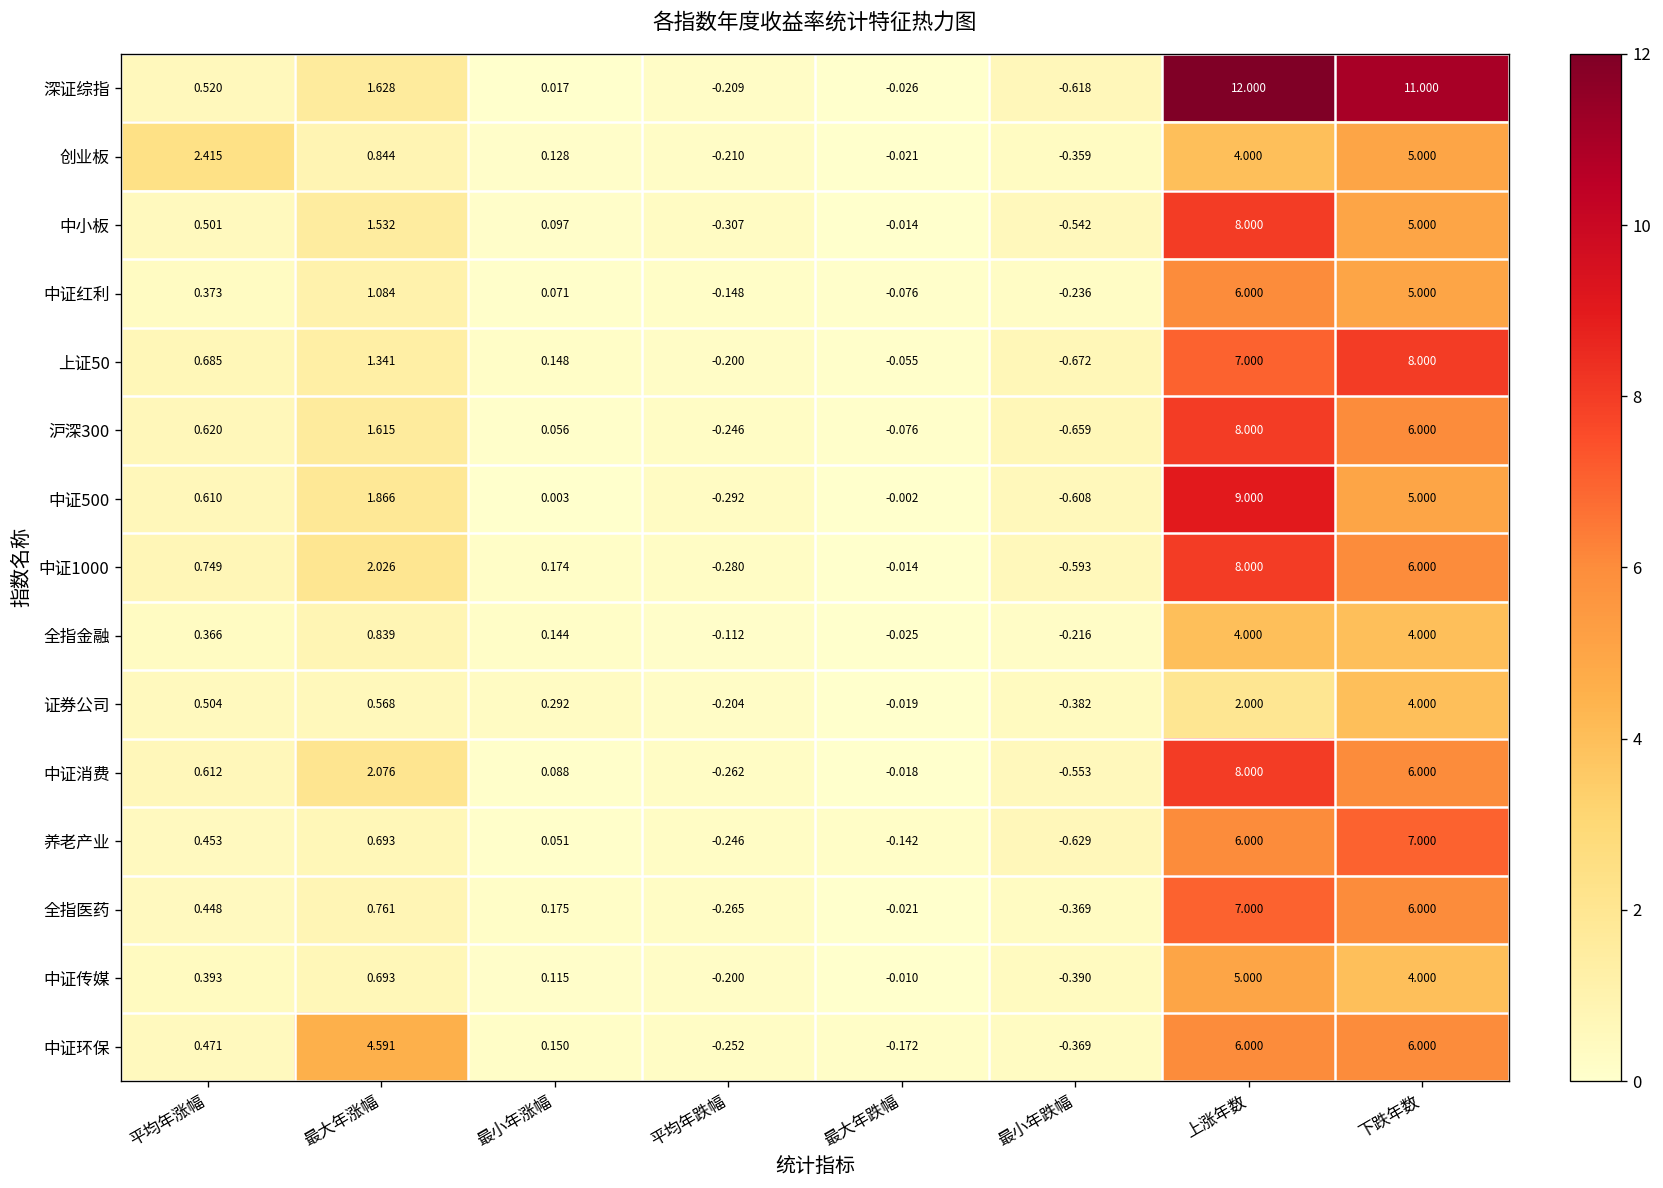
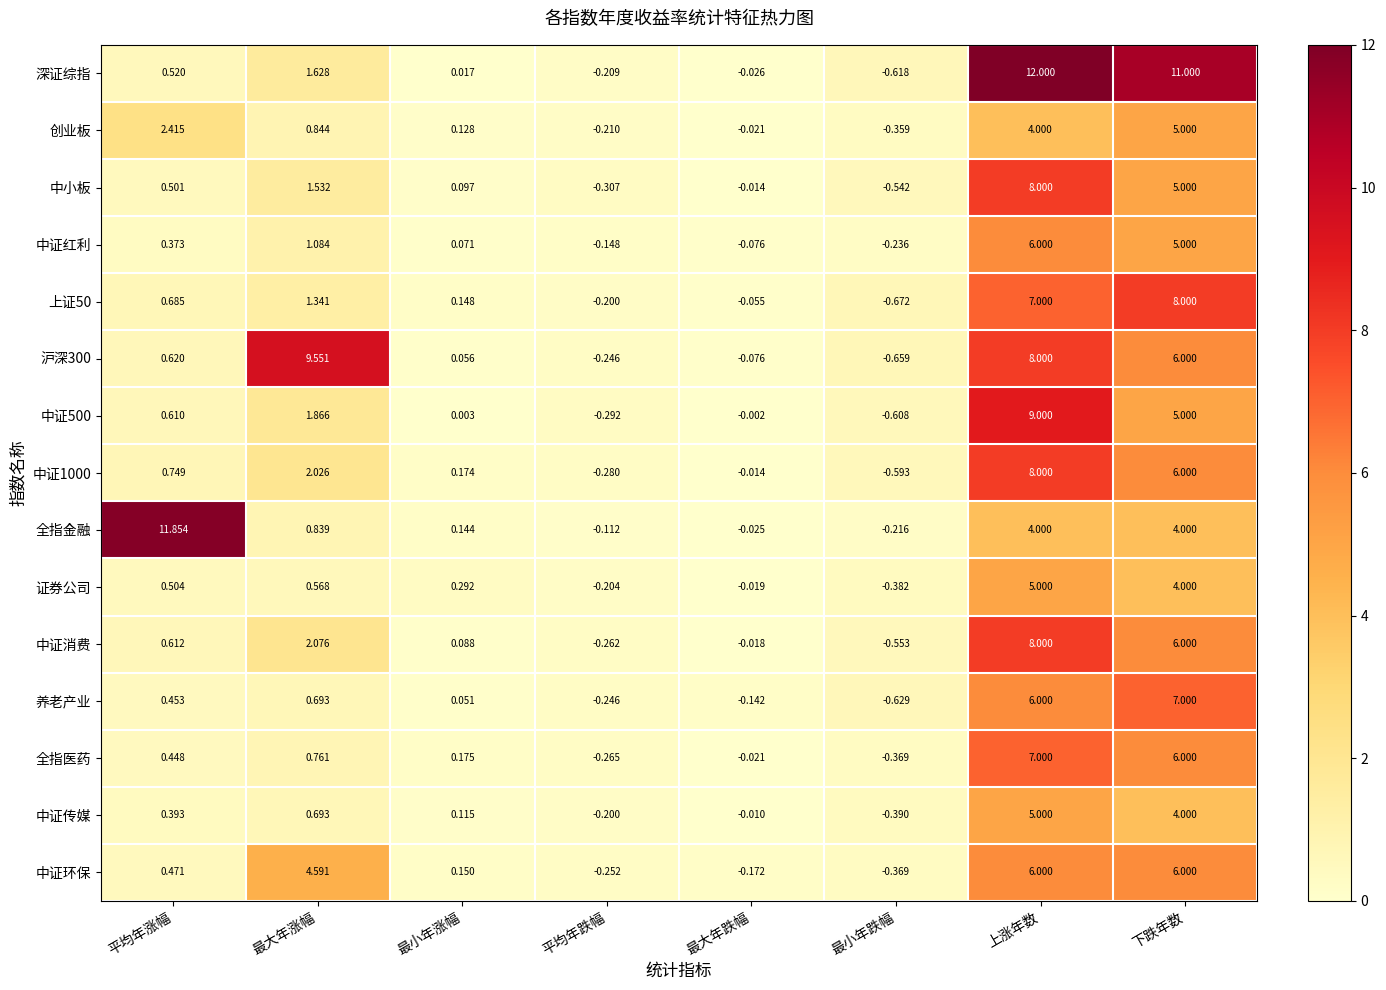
沪深300, 最大年涨幅: 1.615 -> 9.551
全指金融, 平均年涨幅: 0.366 -> 11.854
证券公司, 上涨年数: 2.000 -> 5.000
